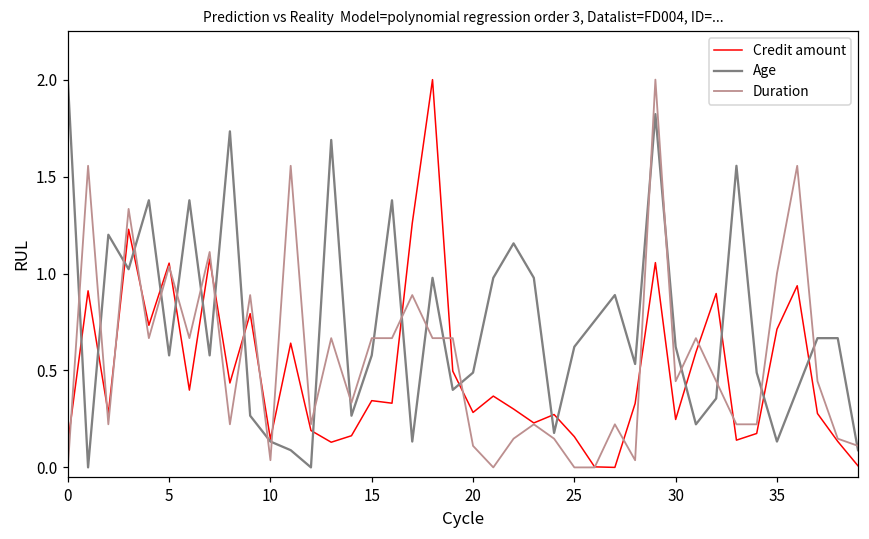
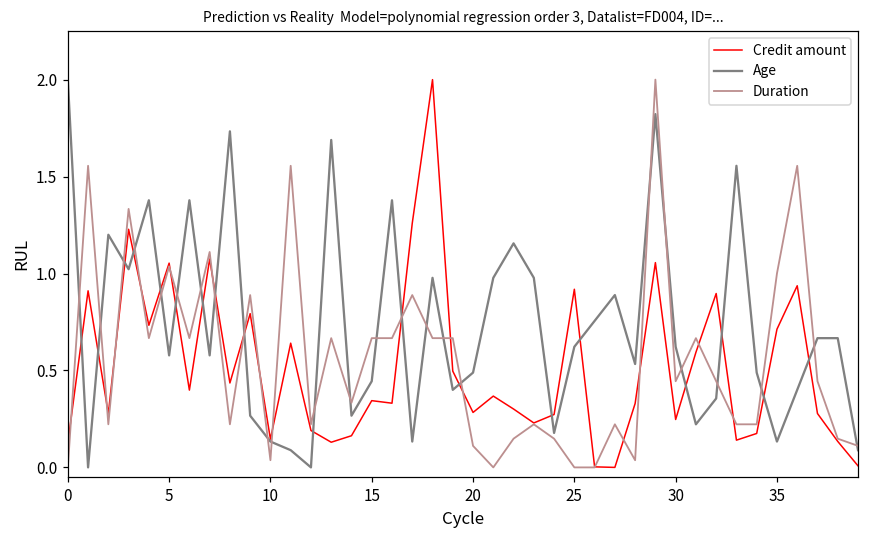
Age, 15: 0.58 -> 0.44
Credit amount, 25: 0.16 -> 0.92
